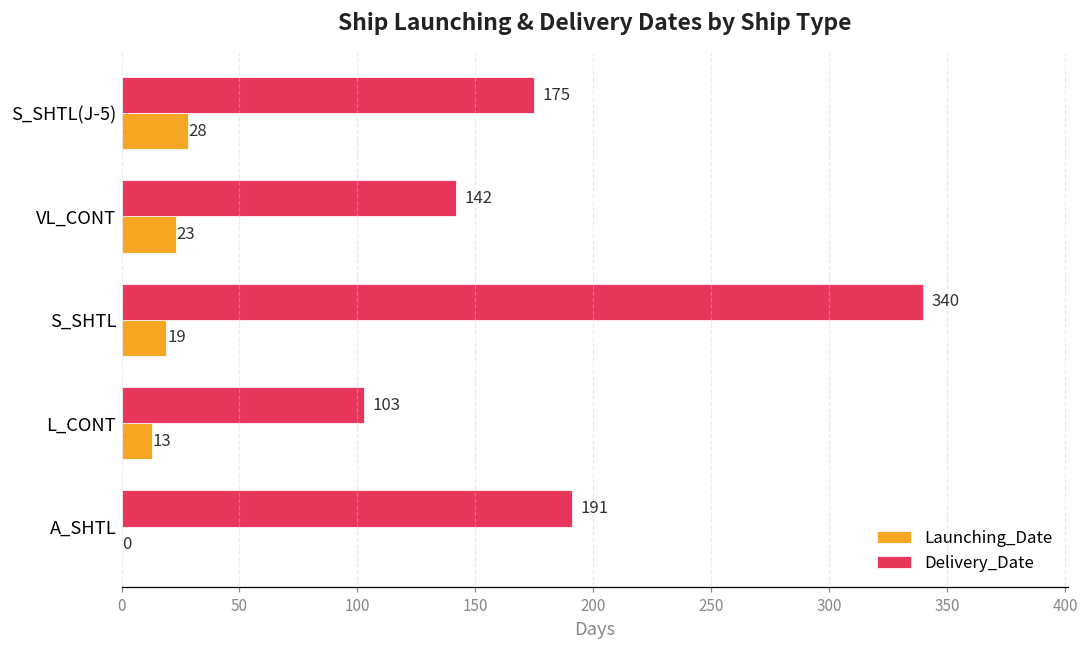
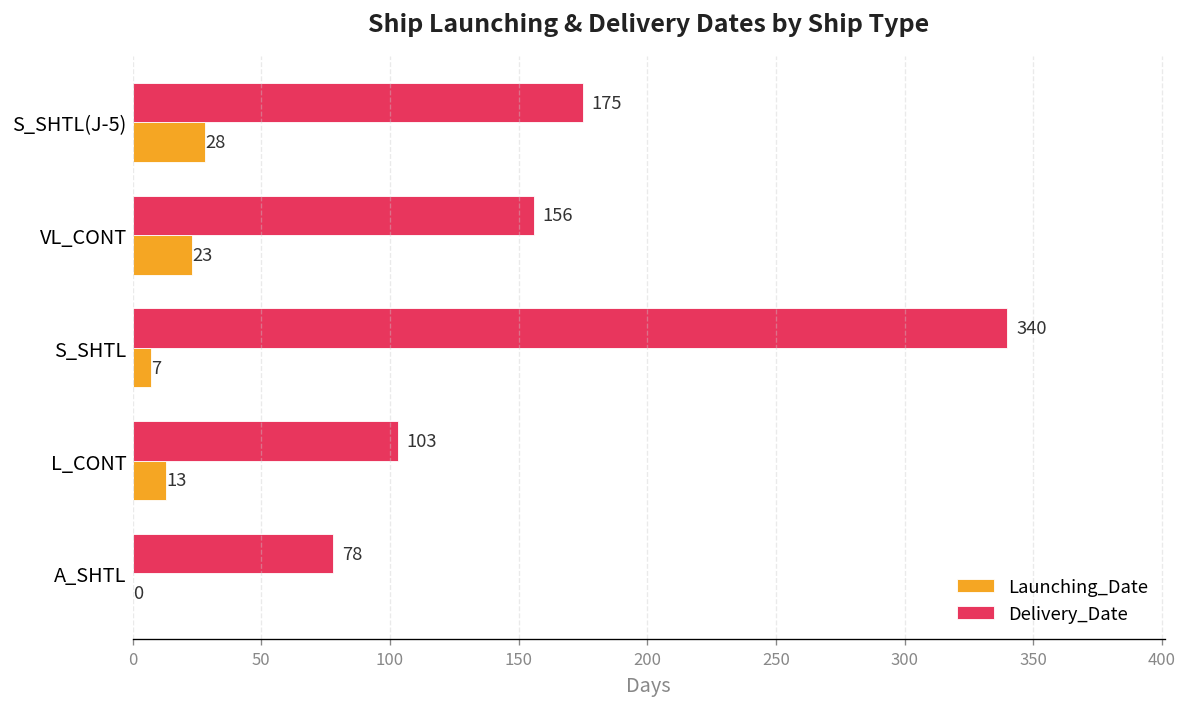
Delivery_Date, VL_CONT: 142 -> 156
Launching_Date, S_SHTL: 19 -> 7
Delivery_Date, A_SHTL: 191 -> 78
